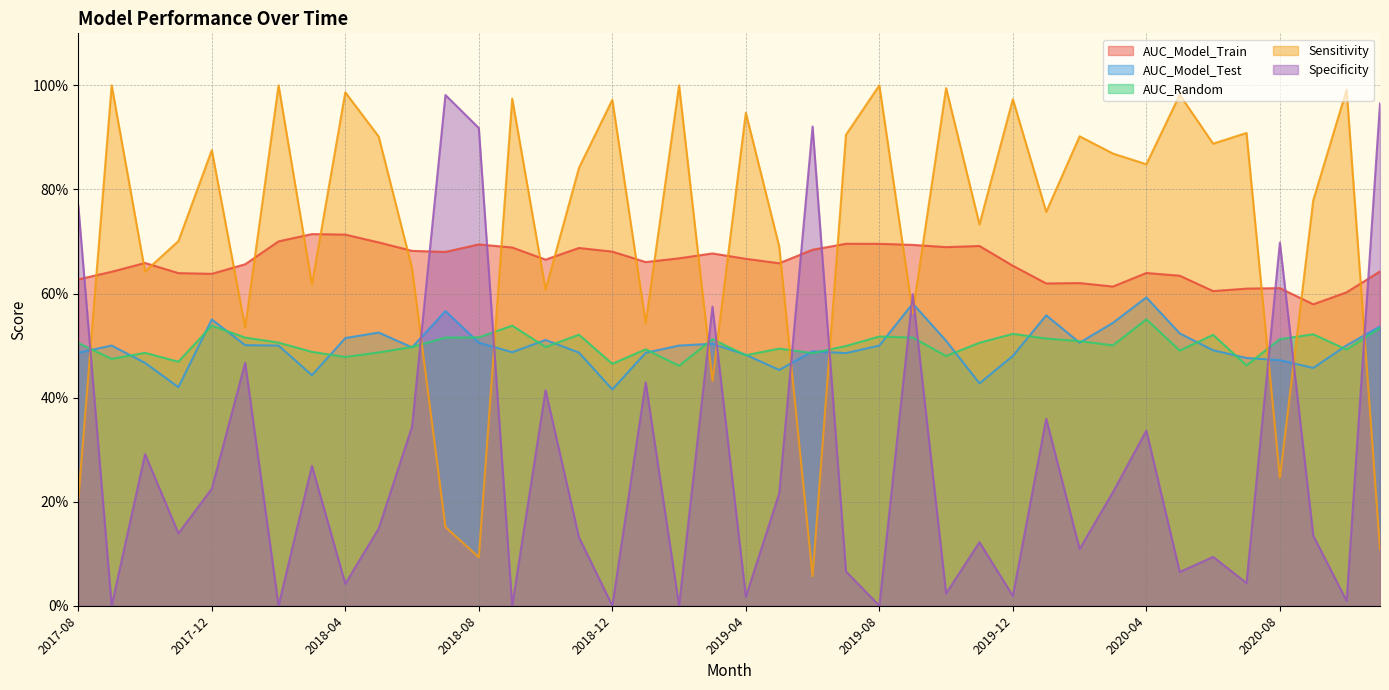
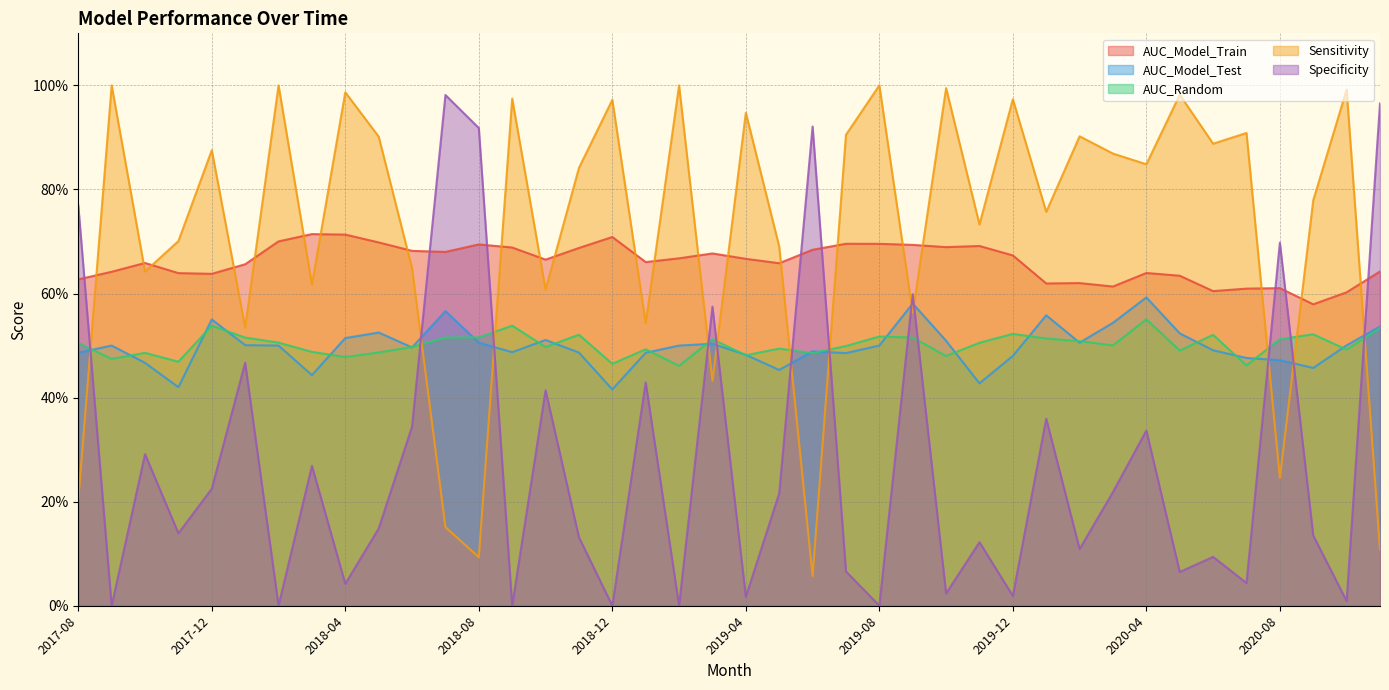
AUC_Model_Train, 2018-12: 68% -> 71%
AUC_Model_Train, 2019-12: 65% -> 67%
